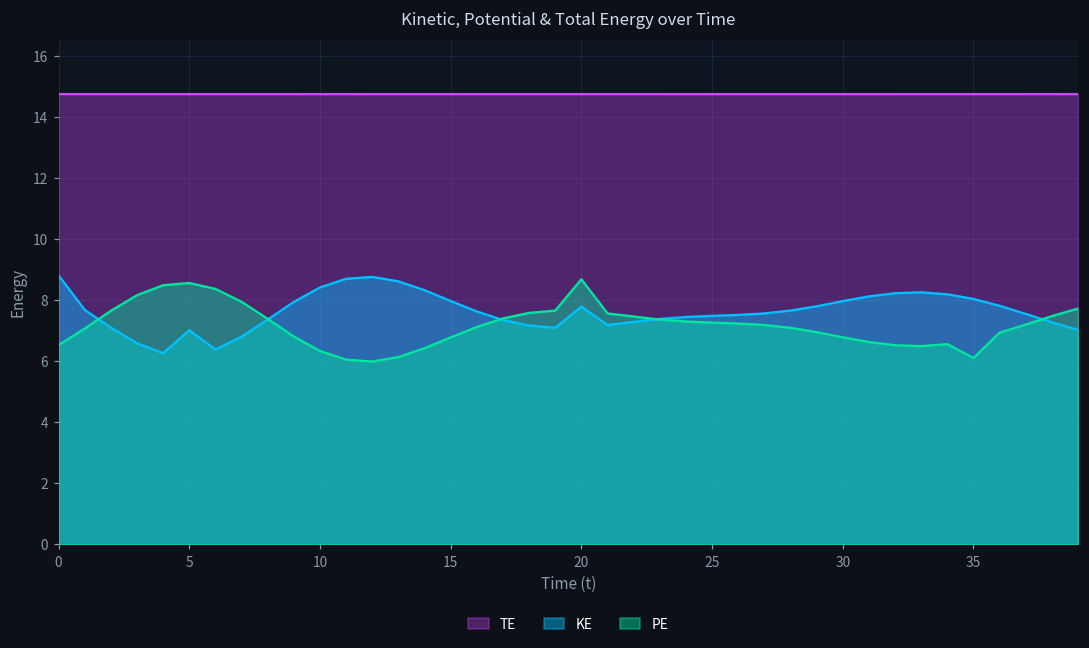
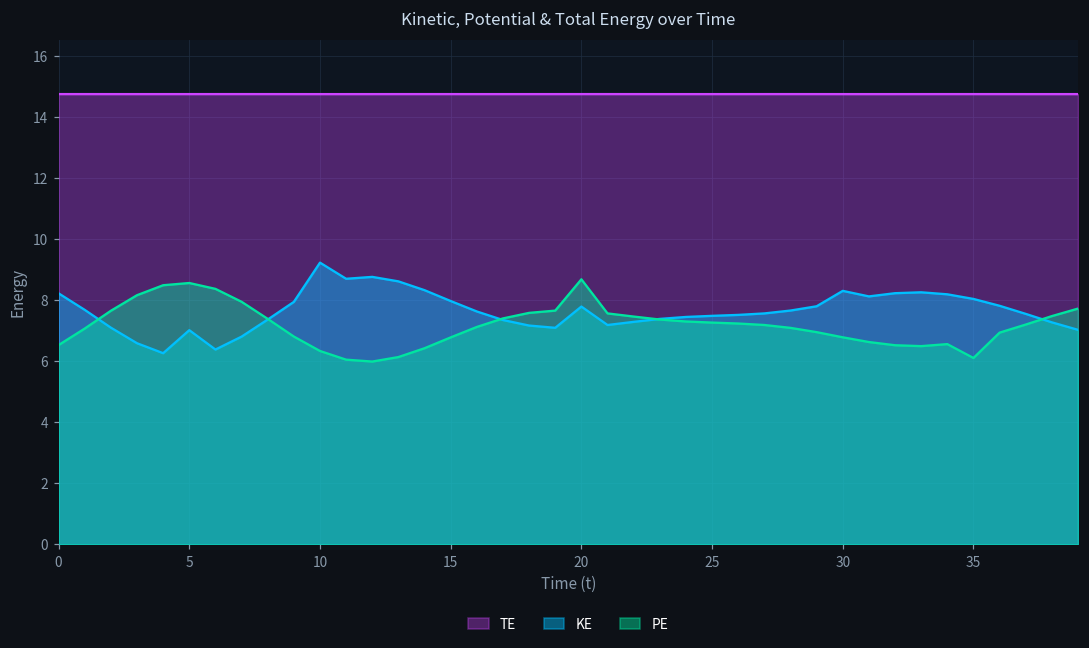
KE, 0: 8.8 -> 8.2
KE, 10: 8.4 -> 9.2
KE, 30: 8.0 -> 8.3
